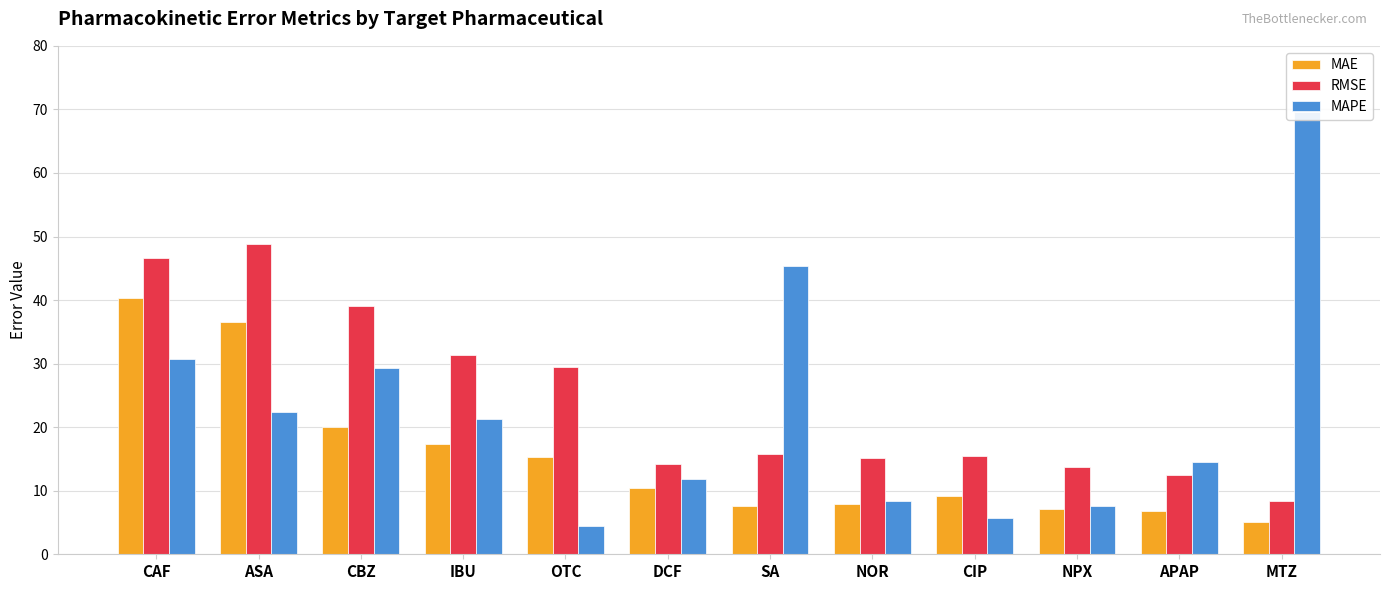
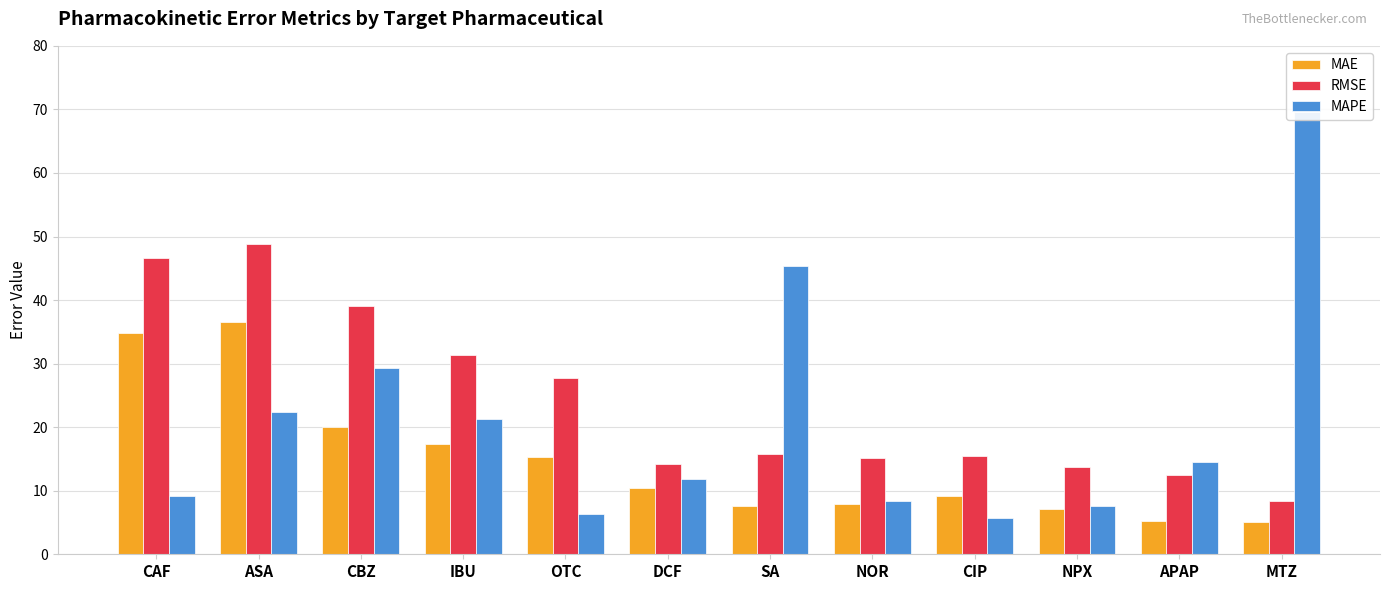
MAE, CAF: 40 -> 35
MAPE, CAF: 31 -> 9
RMSE, OTC: 29 -> 28
MAPE, OTC: 4 -> 6
MAE, APAP: 7 -> 5
